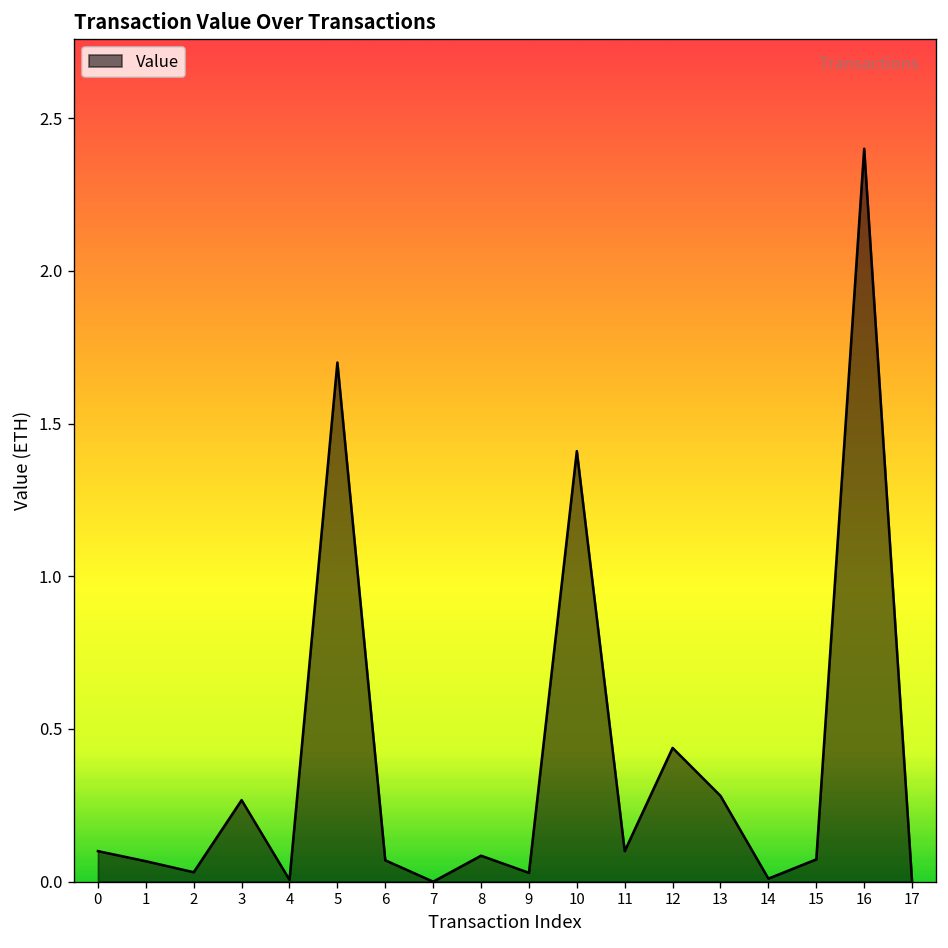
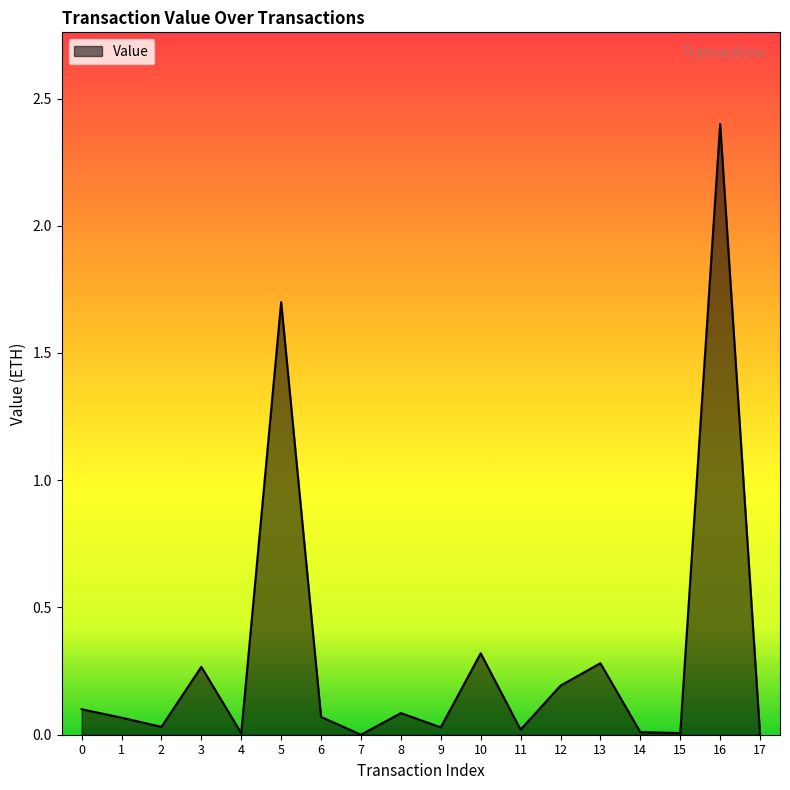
10: 1.41 -> 0.32
11: 0.10 -> 0.02
12: 0.44 -> 0.19
15: 0.07 -> 0.01
